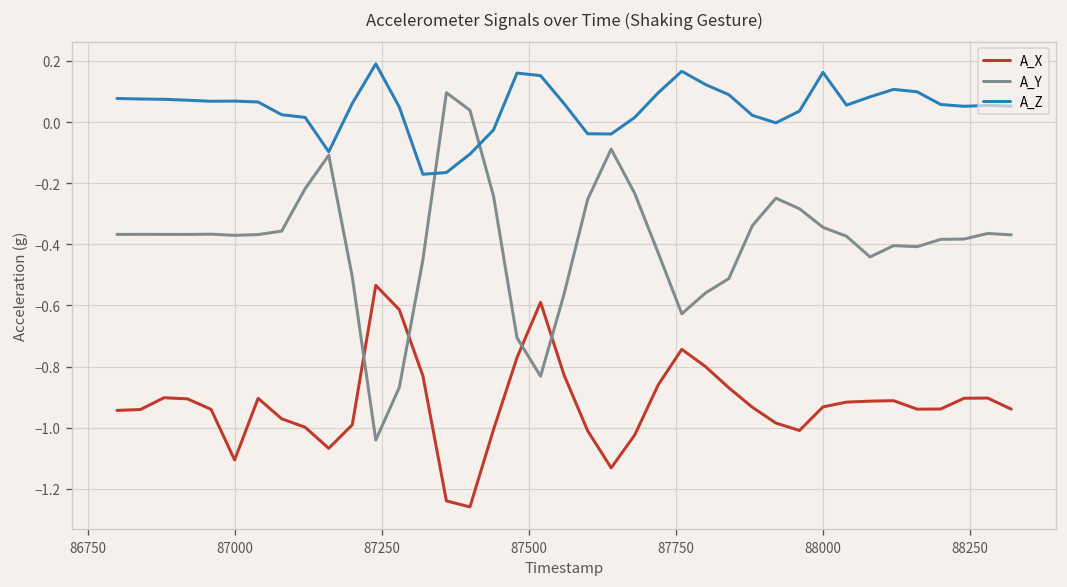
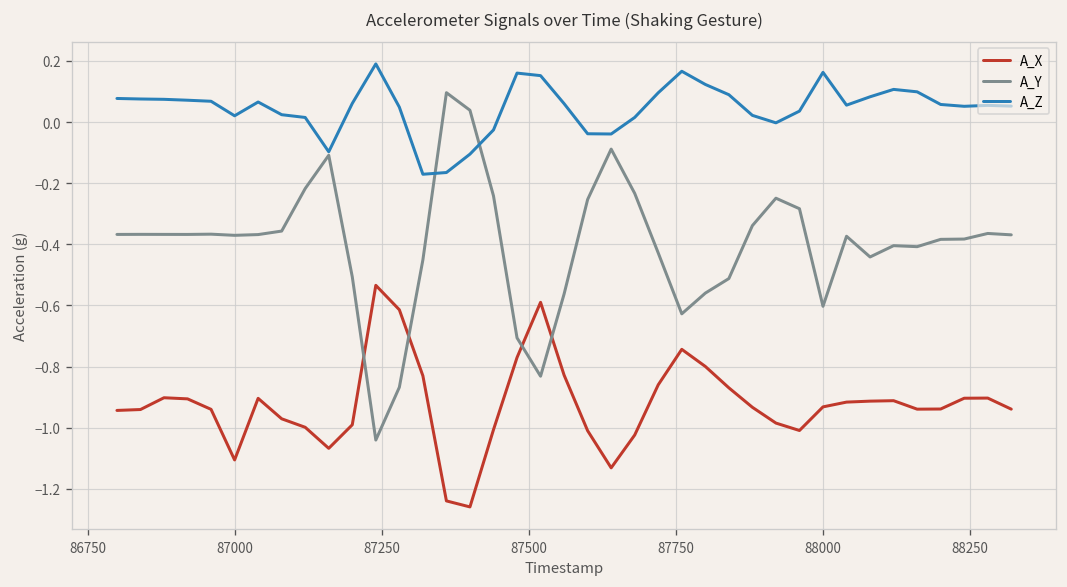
A_Z, 87000: 0.07 -> 0.02
A_Y, 88000: -0.34 -> -0.60
